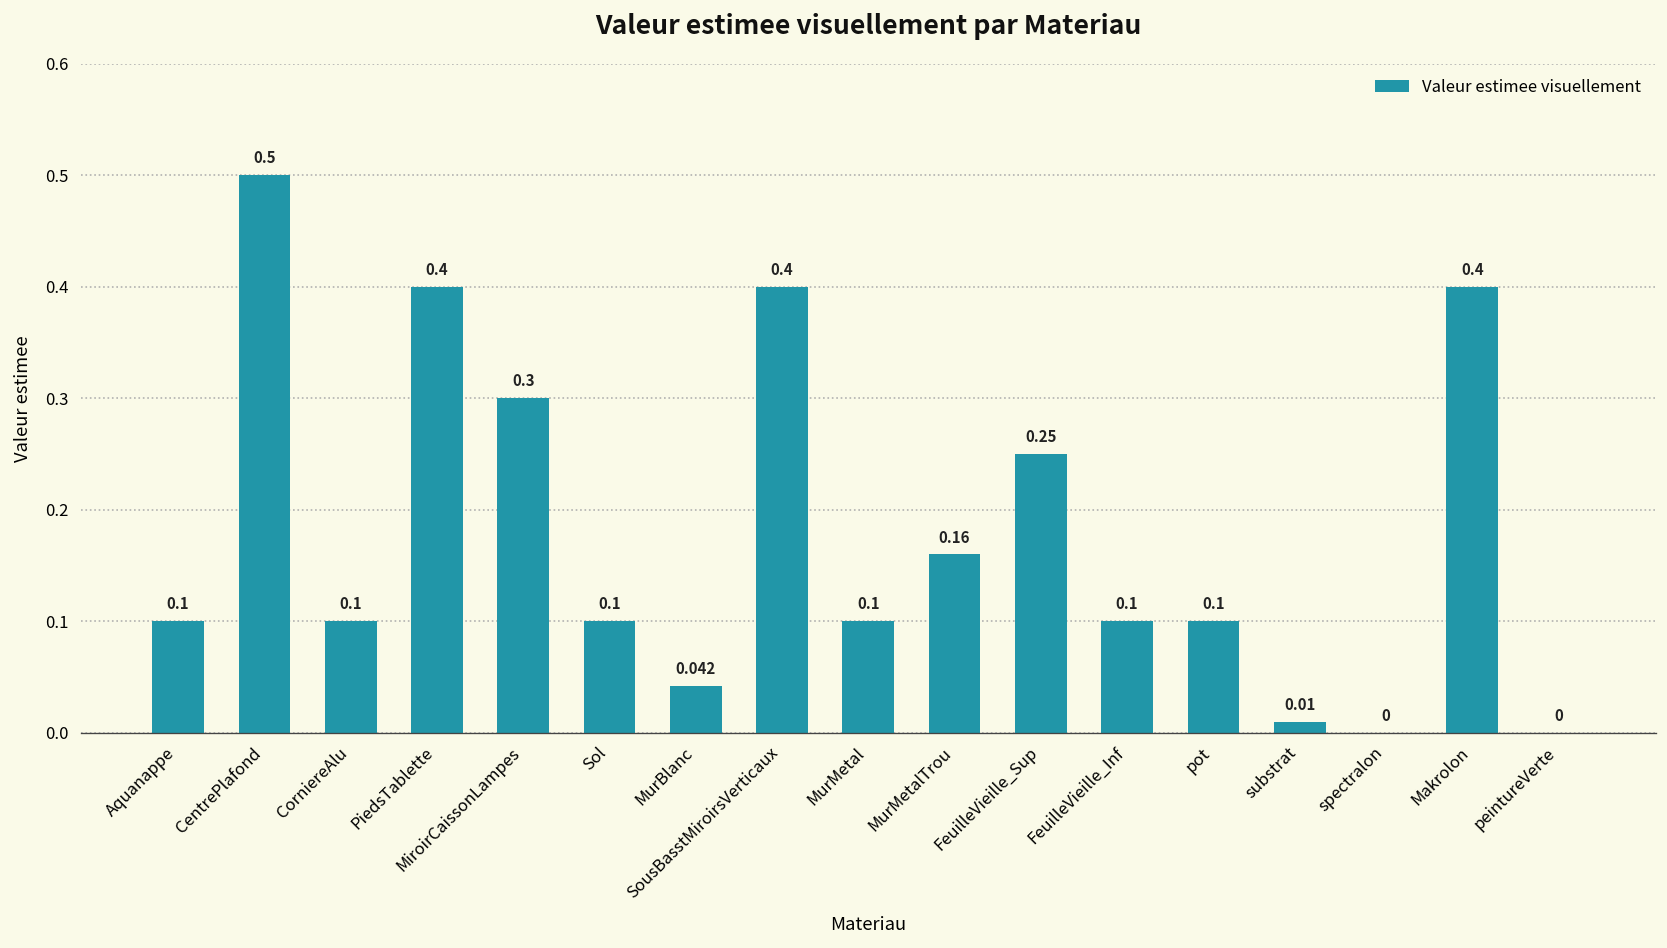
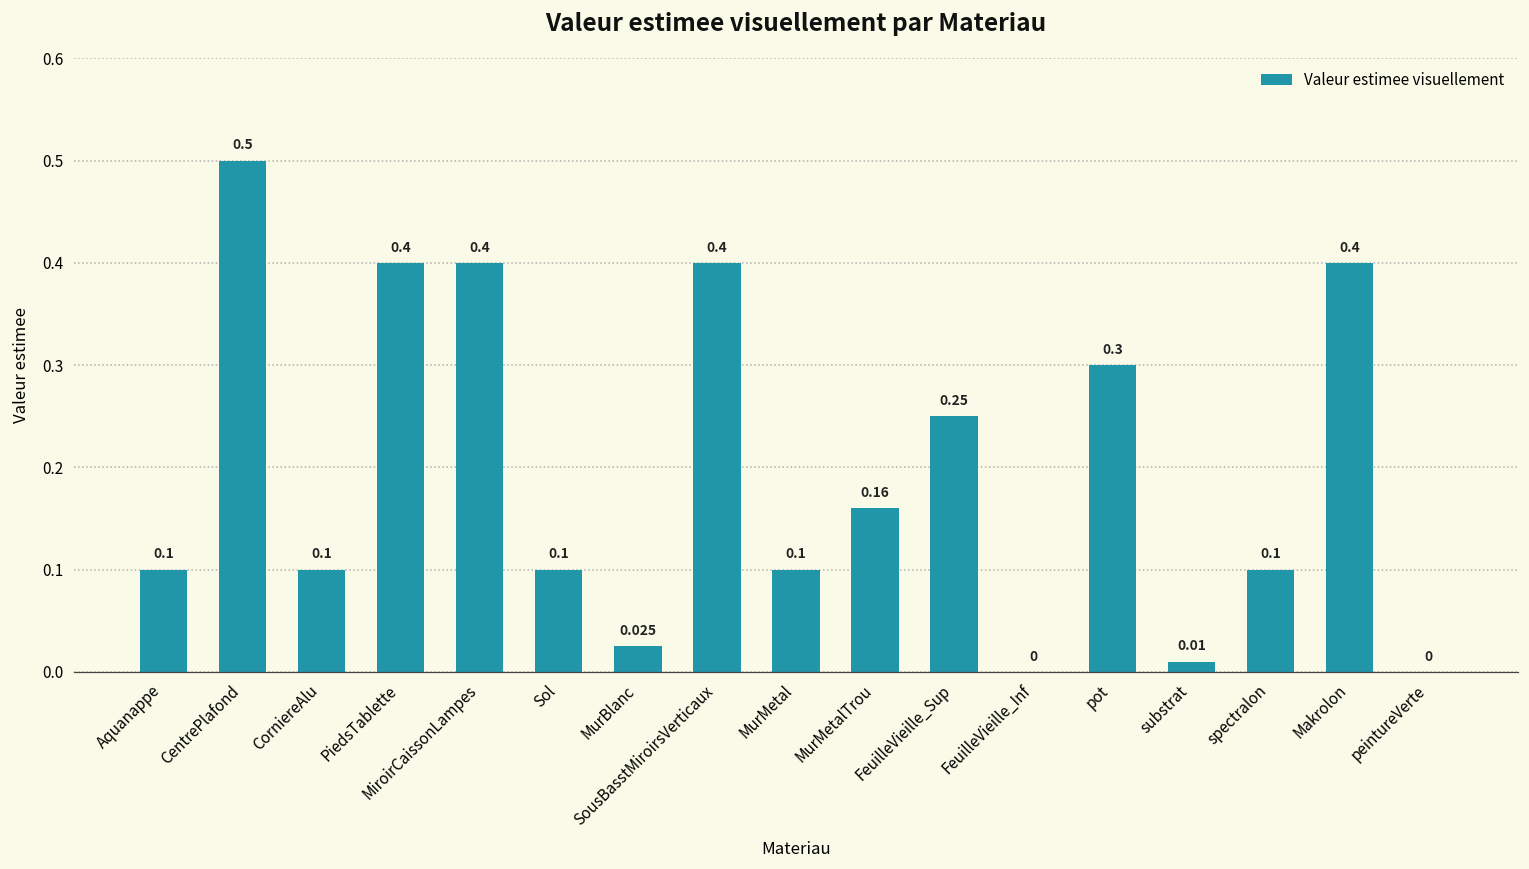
MiroirCaissonLampes: 0.3 -> 0.4
MurBlanc: 0.042 -> 0.025
FeuilleVieille_Inf: 0.1 -> 0
pot: 0.1 -> 0.3
spectralon: 0 -> 0.1
